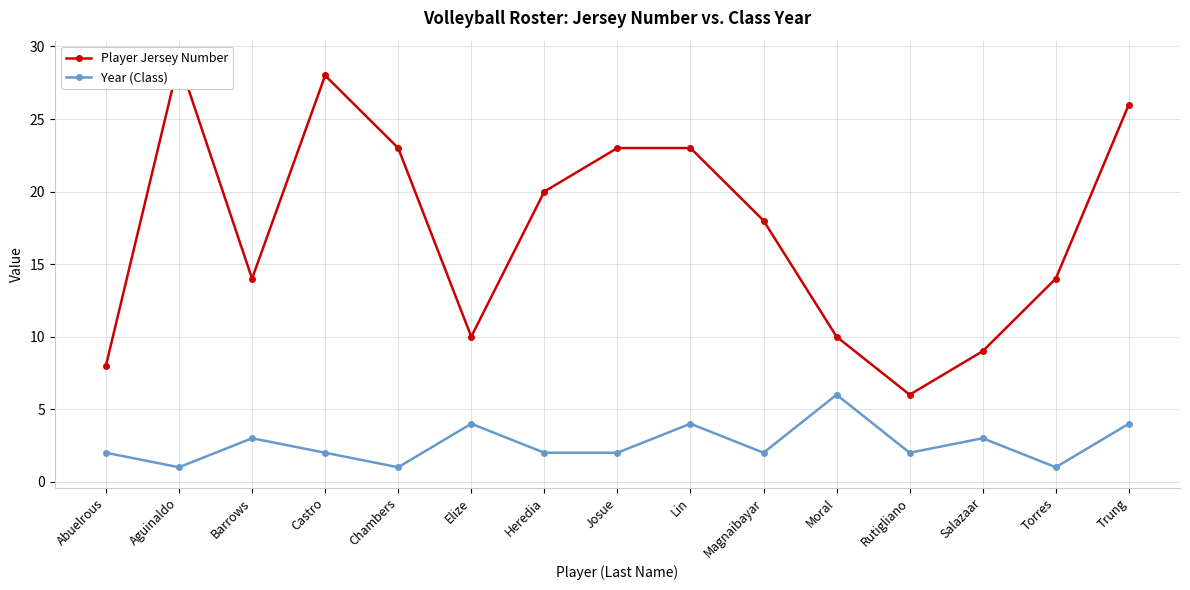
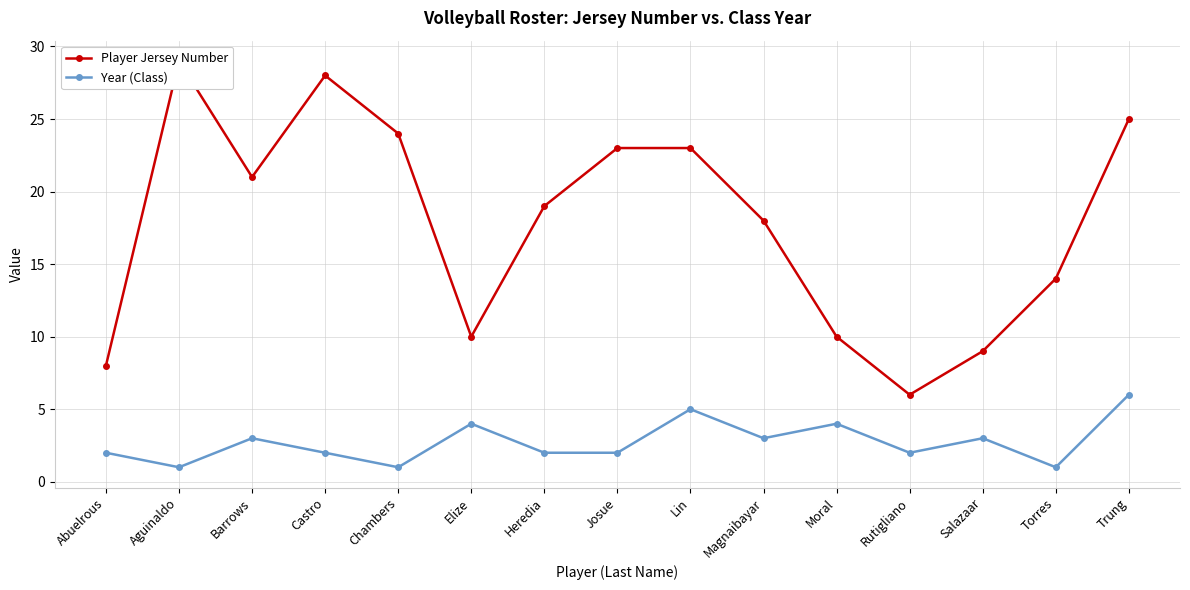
Player Jersey Number, Barrows: 14 -> 21
Player Jersey Number, Chambers: 23 -> 24
Player Jersey Number, Heredia: 20 -> 19
Year (Class), Lin: 4 -> 5
Year (Class), Magnaibayar: 2 -> 3
Year (Class), Moral: 6 -> 4
Player Jersey Number, Trung: 26 -> 25
Year (Class), Trung: 4 -> 6
